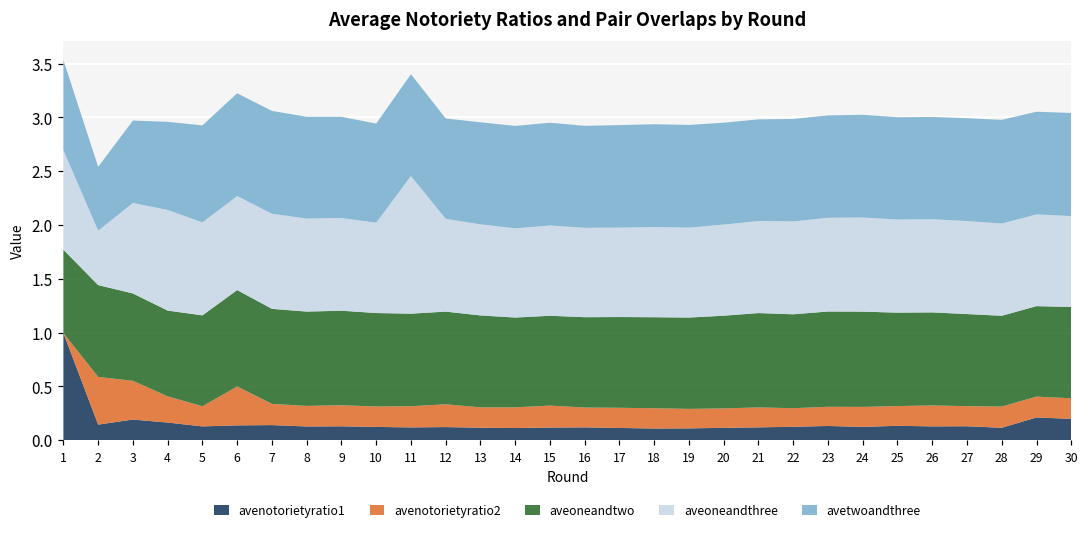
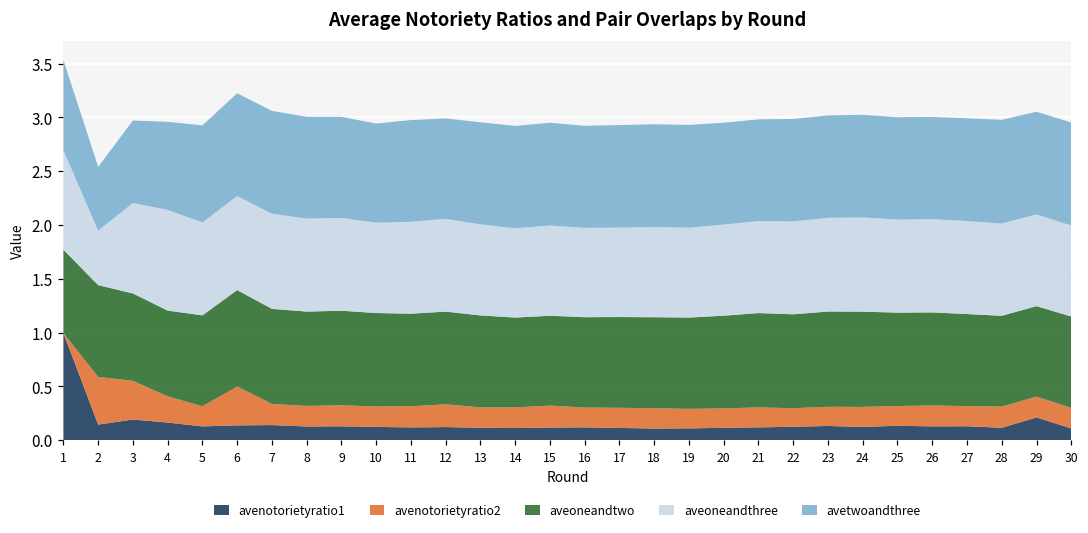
aveoneandthree, 11: 1.3 -> 0.9
avenotorietyratio1, 30: 0.2 -> 0.1
